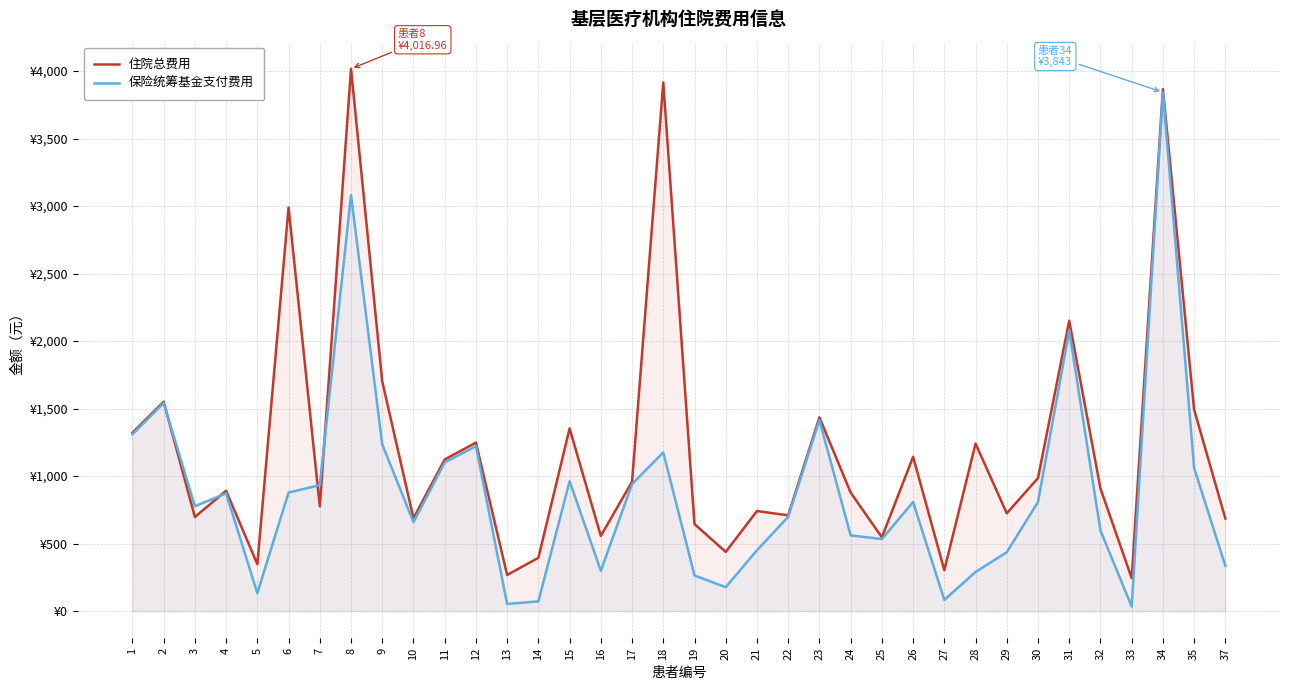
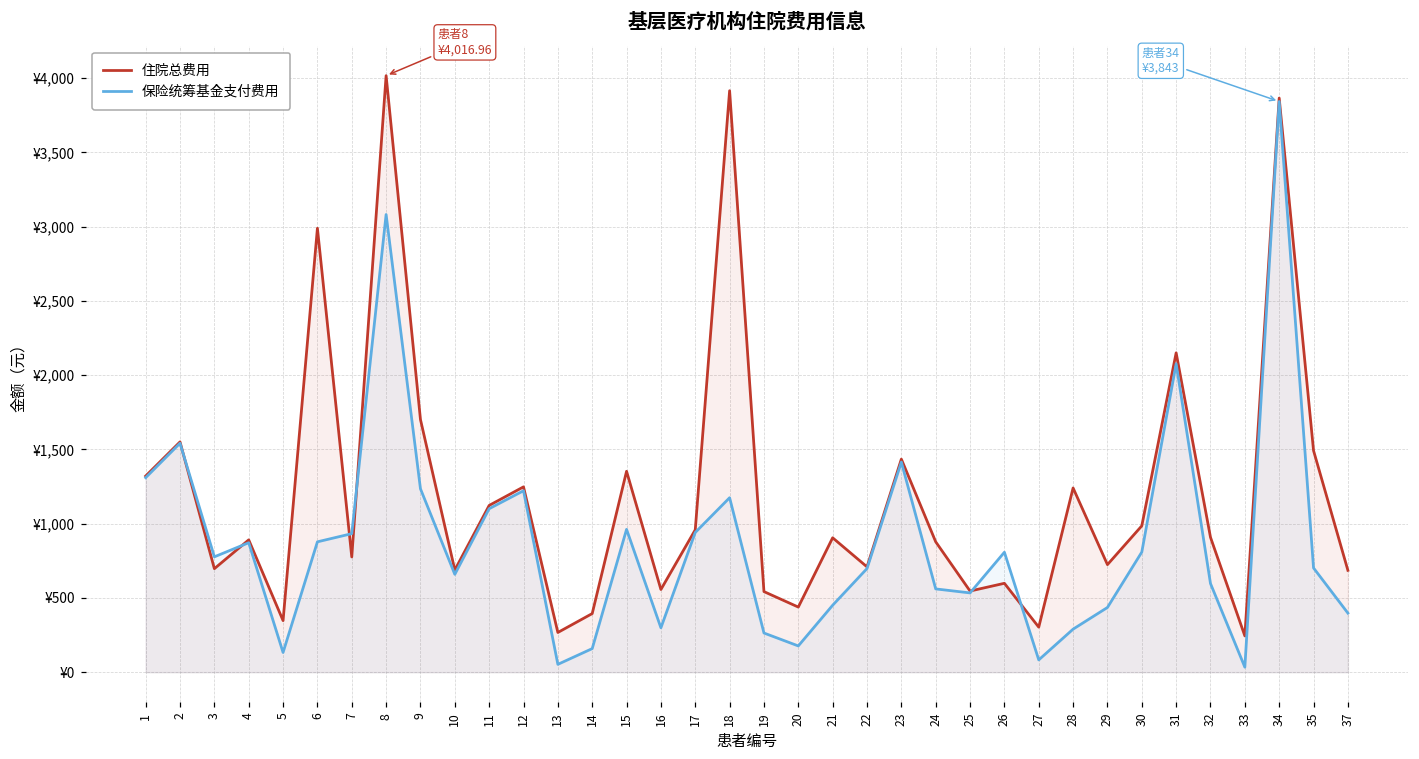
保险统筹基金支付费用, 14: ¥70 -> ¥160
住院总费用, 19: ¥640 -> ¥540
住院总费用, 21: ¥740 -> ¥910
住院总费用, 26: ¥1,140 -> ¥600
保险统筹基金支付费用, 35: ¥1,060 -> ¥700
保险统筹基金支付费用, 37: ¥340 -> ¥400
